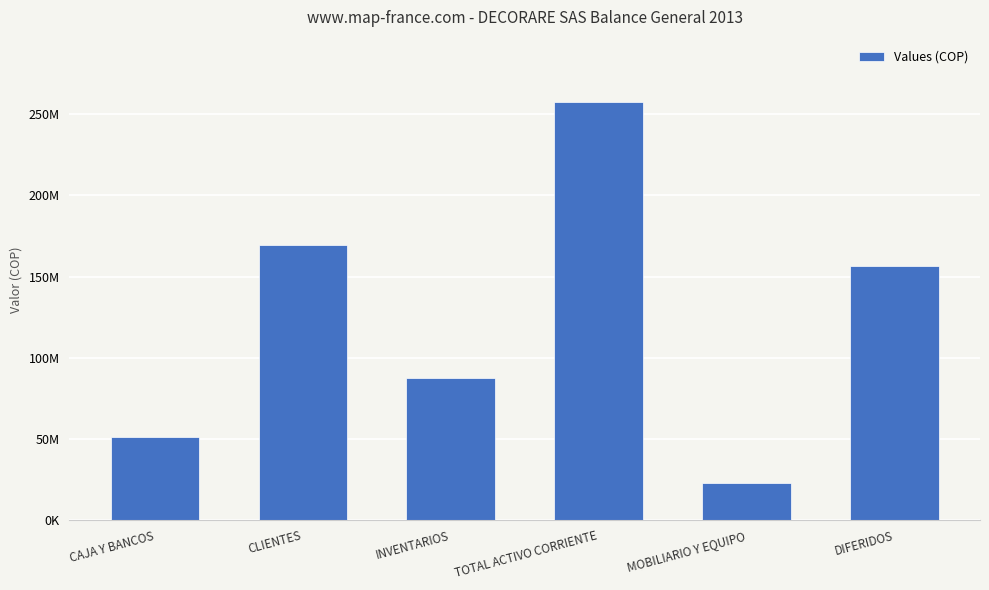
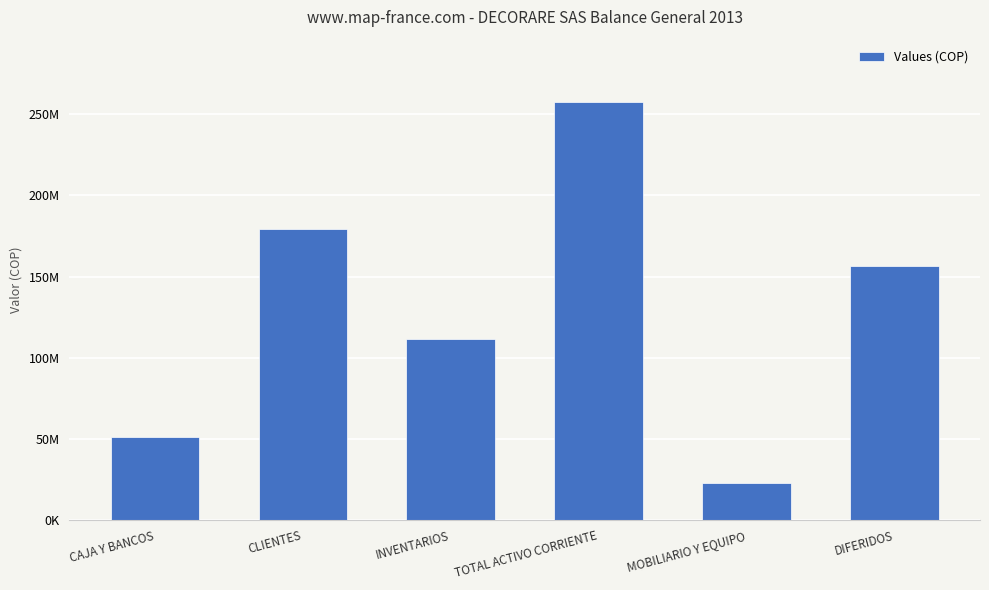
CLIENTES: 169000000 -> 180000000
INVENTARIOS: 88000000 -> 111000000
